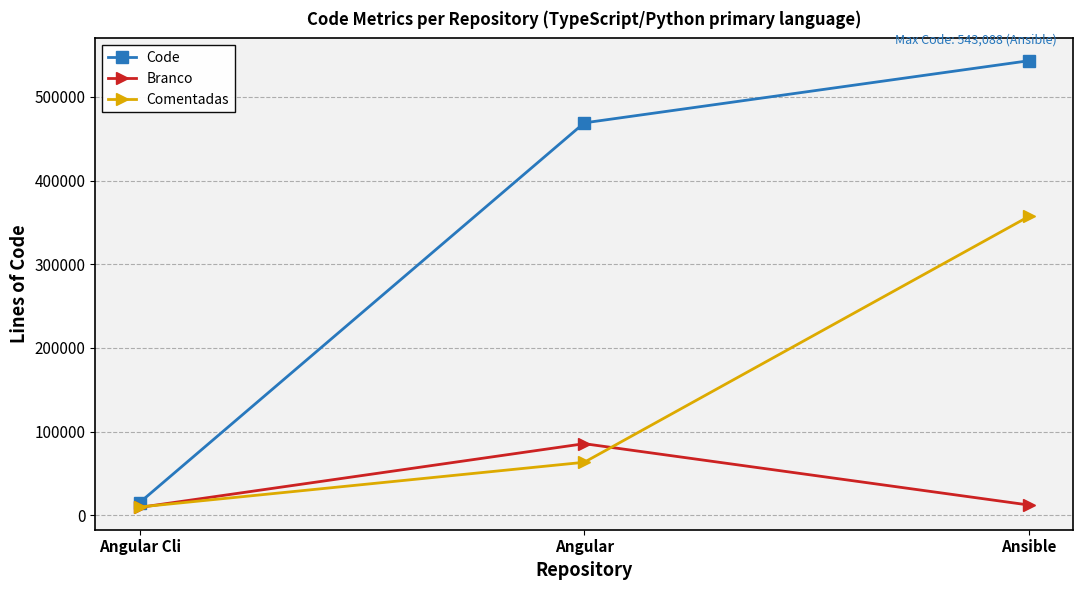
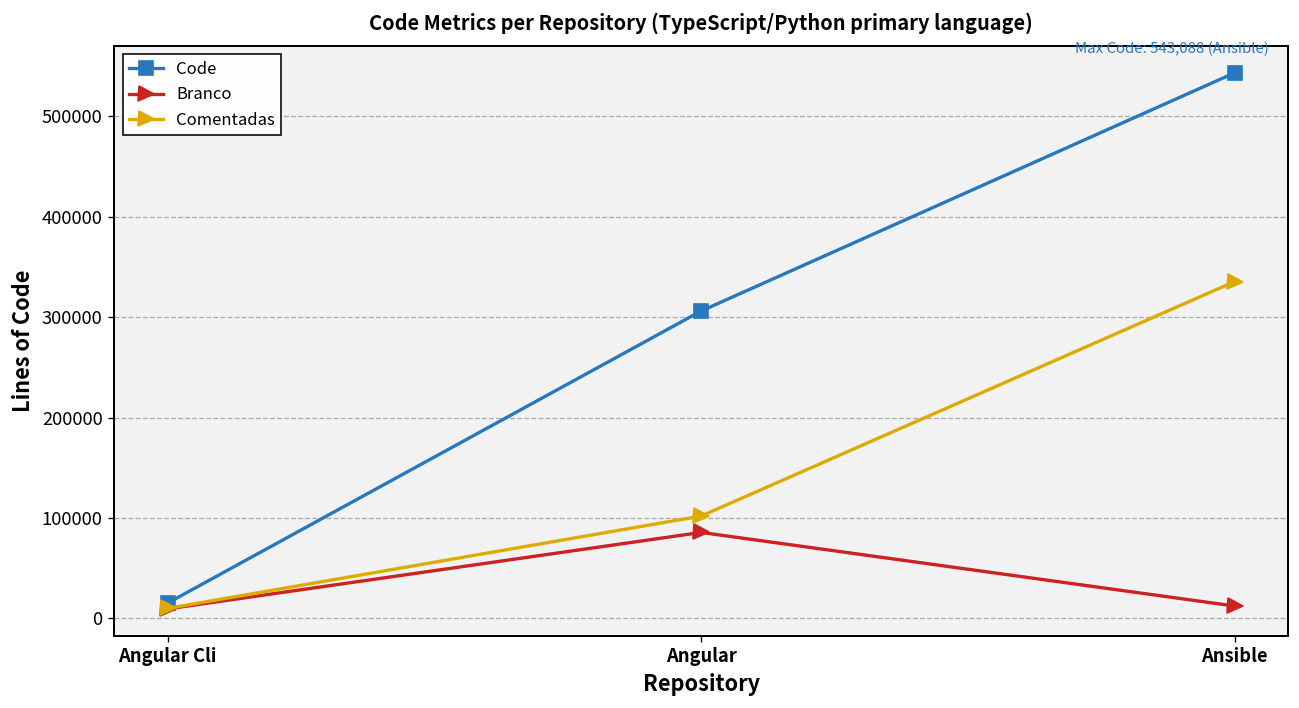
Code, Angular: 470000 -> 310000
Comentadas, Angular: 60000 -> 100000
Comentadas, Ansible: 360000 -> 340000
